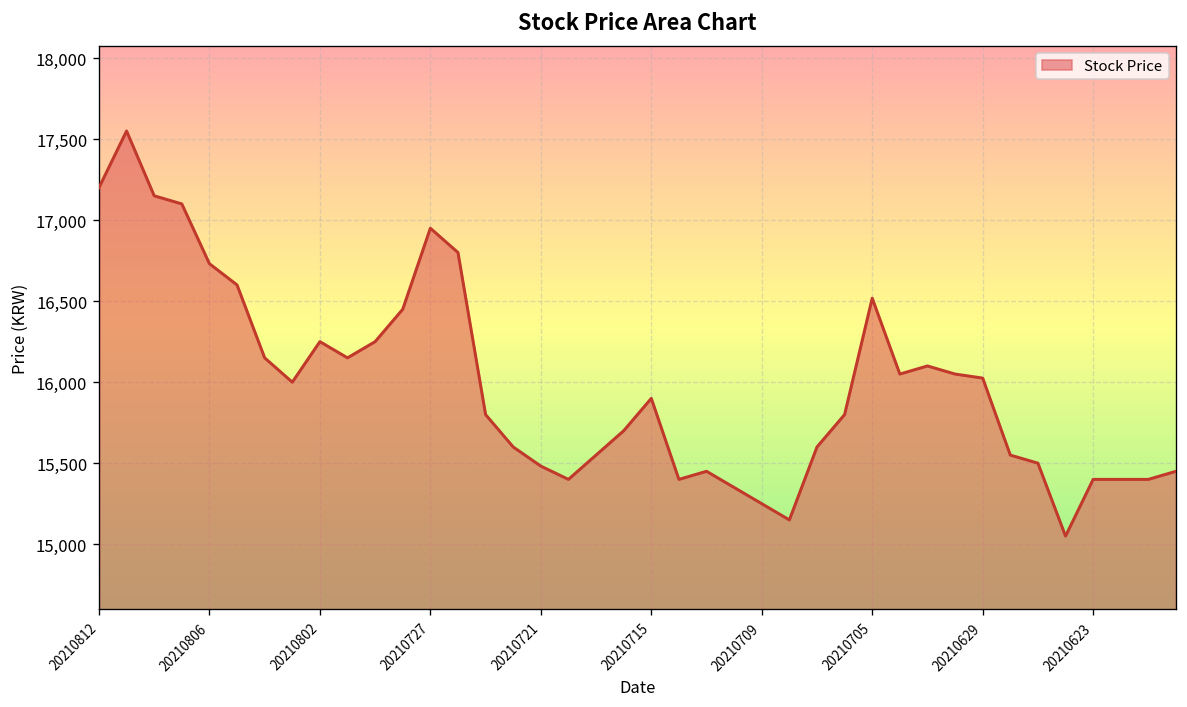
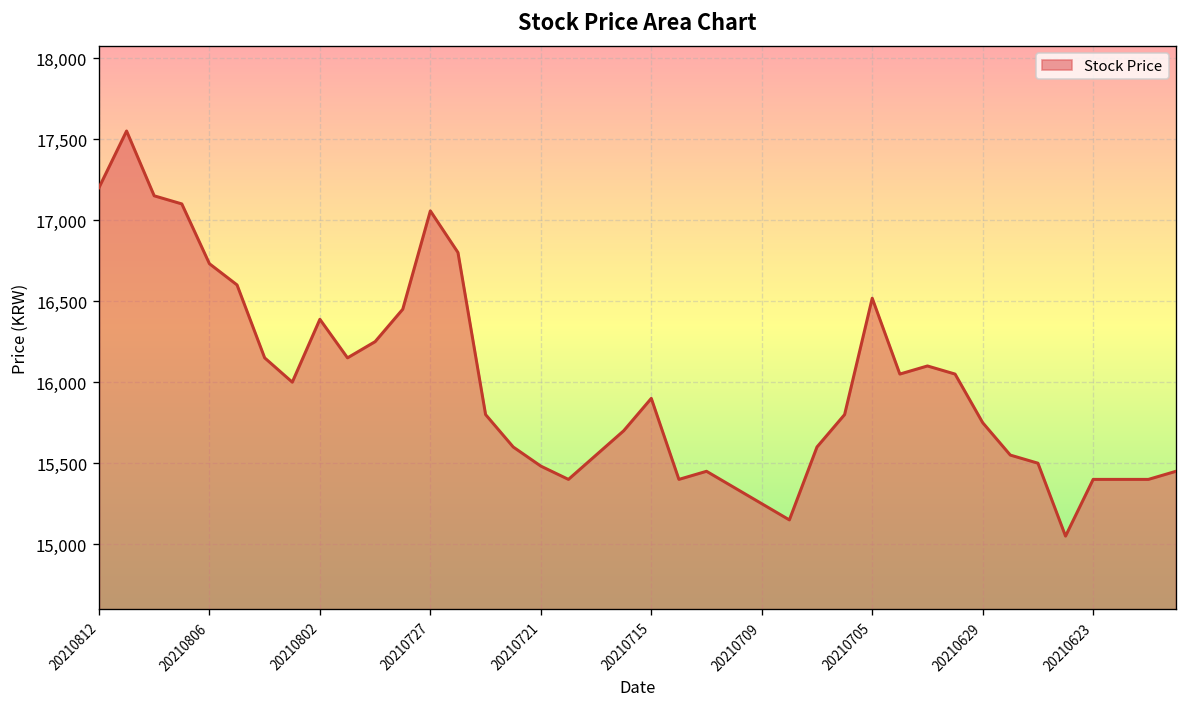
20210802: 16,250 -> 16,390
20210727: 16,950 -> 17,060
20210629: 16,030 -> 15,750
